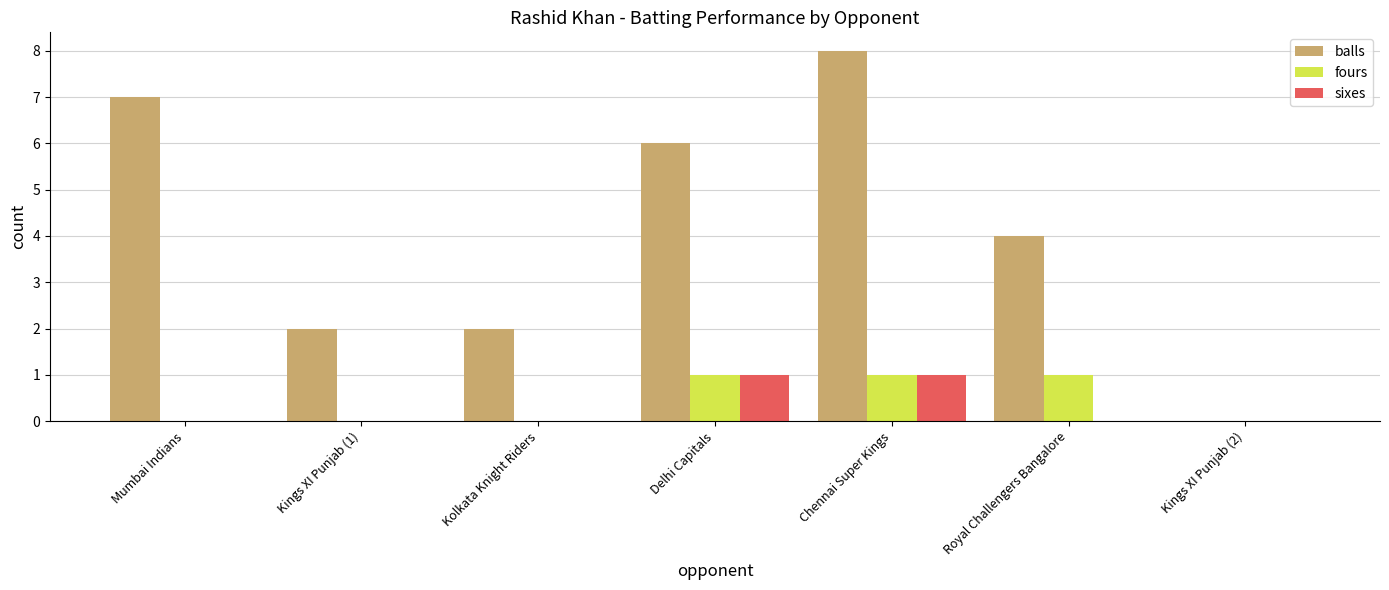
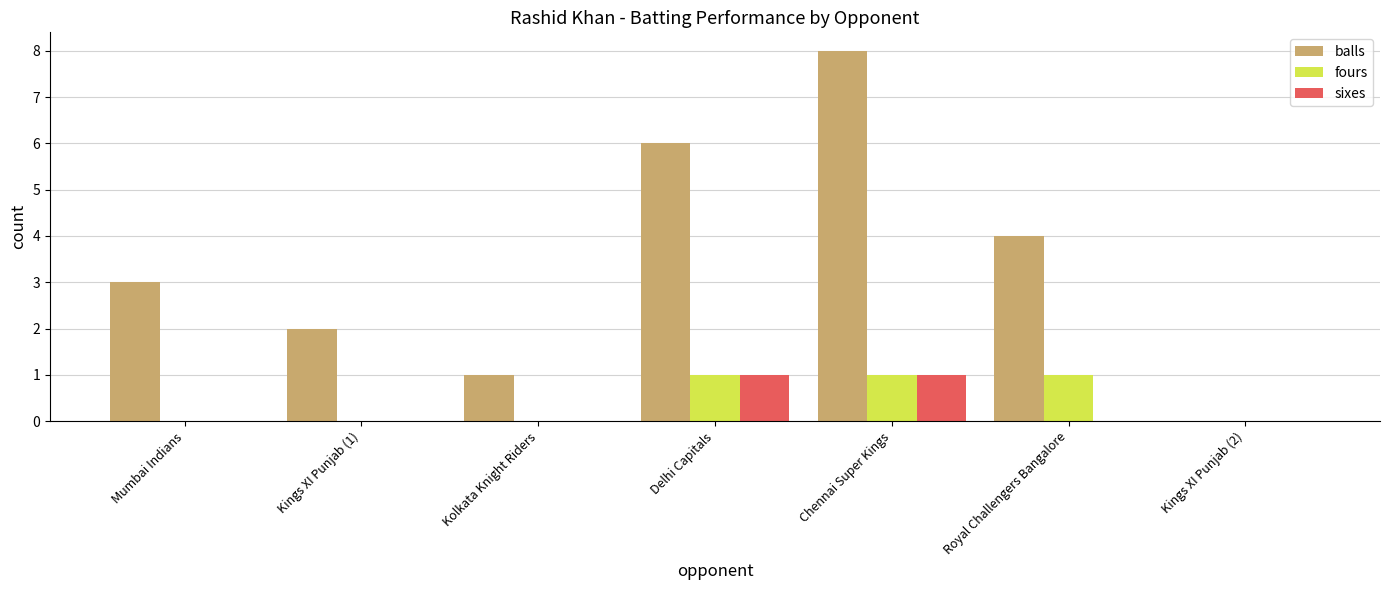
balls, Mumbai Indians: 7 -> 3
balls, Kolkata Knight Riders: 2 -> 1
